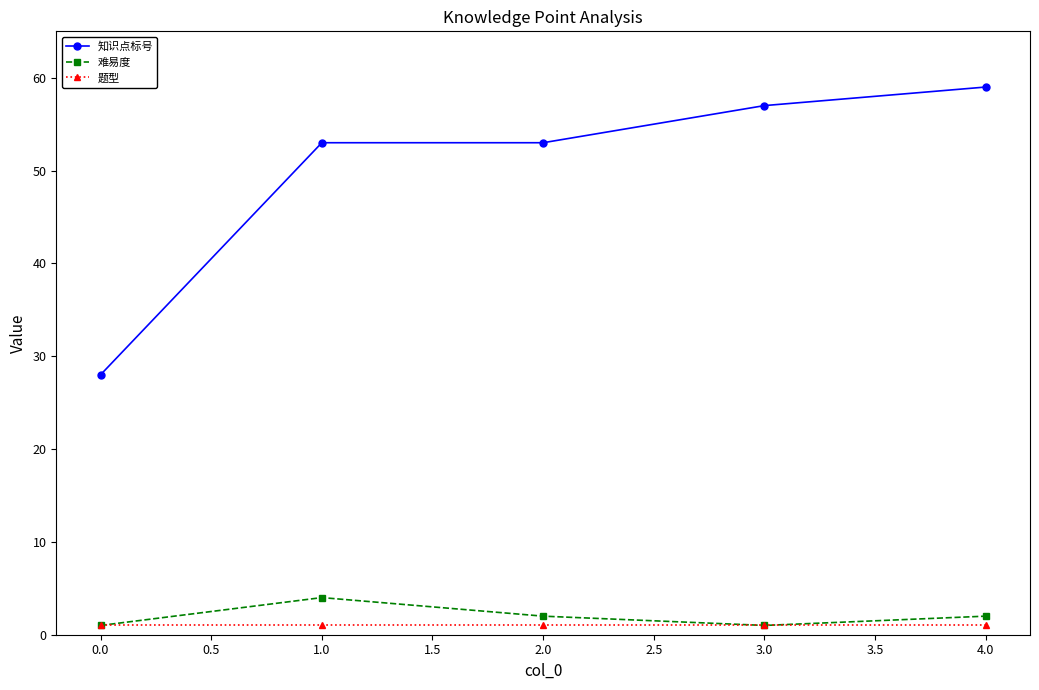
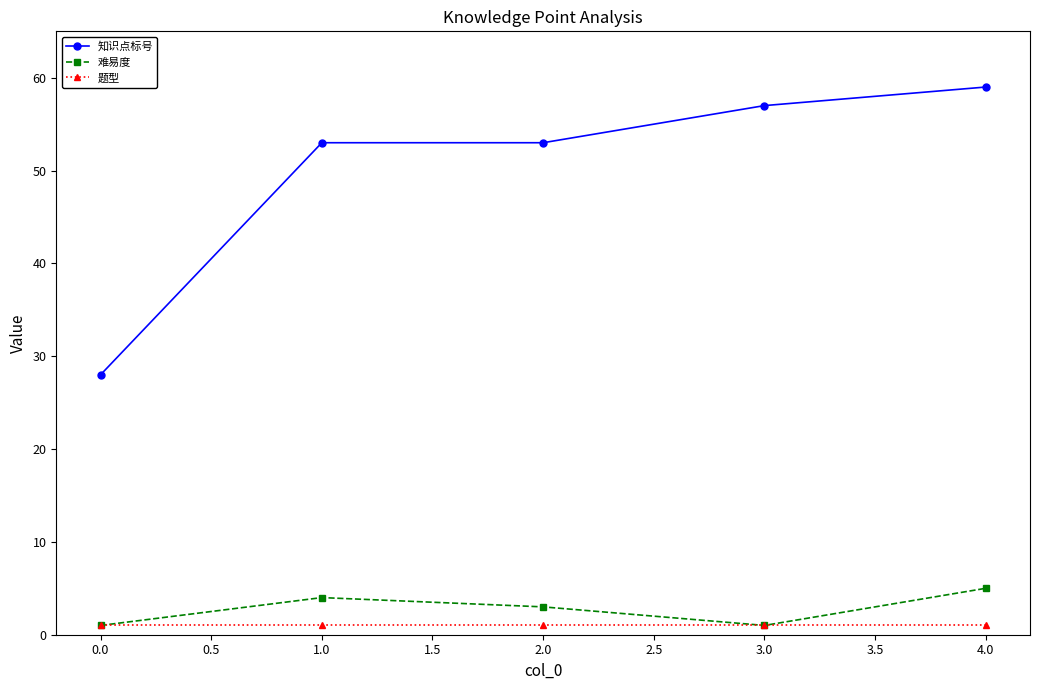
难易度, 2.0: 2 -> 3
难易度, 4.0: 2 -> 5
